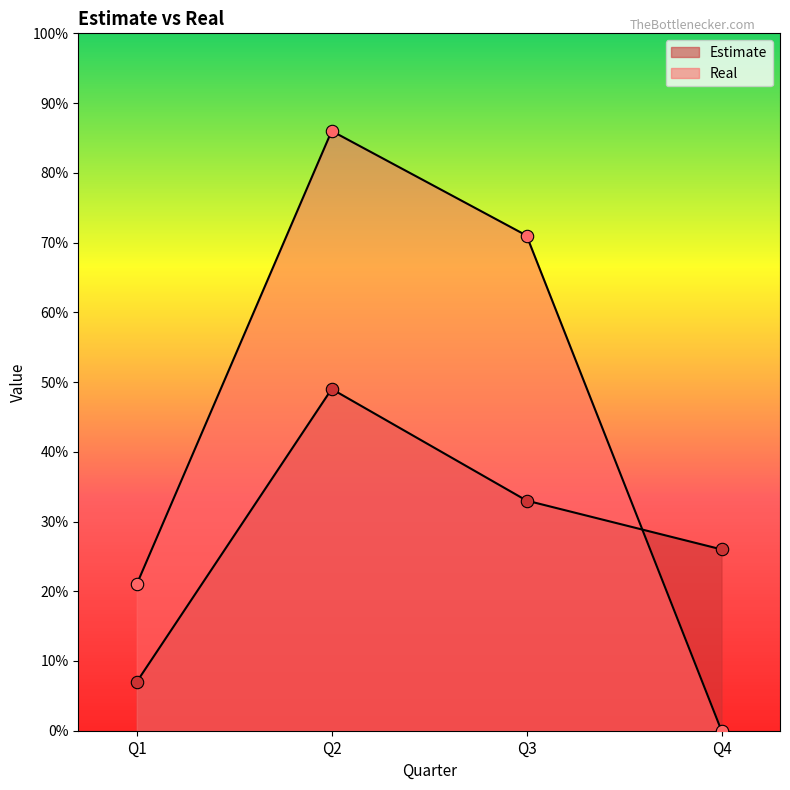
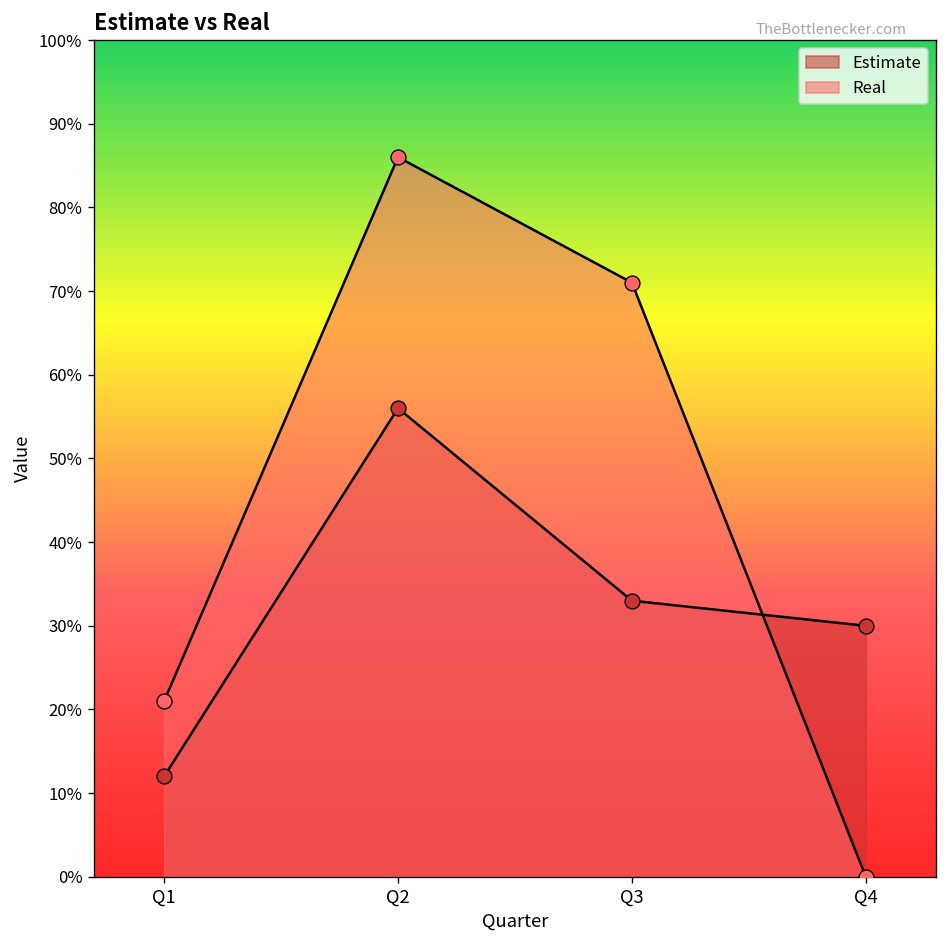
Estimate, Q1: 7% -> 12%
Estimate, Q2: 49% -> 56%
Estimate, Q4: 26% -> 30%
